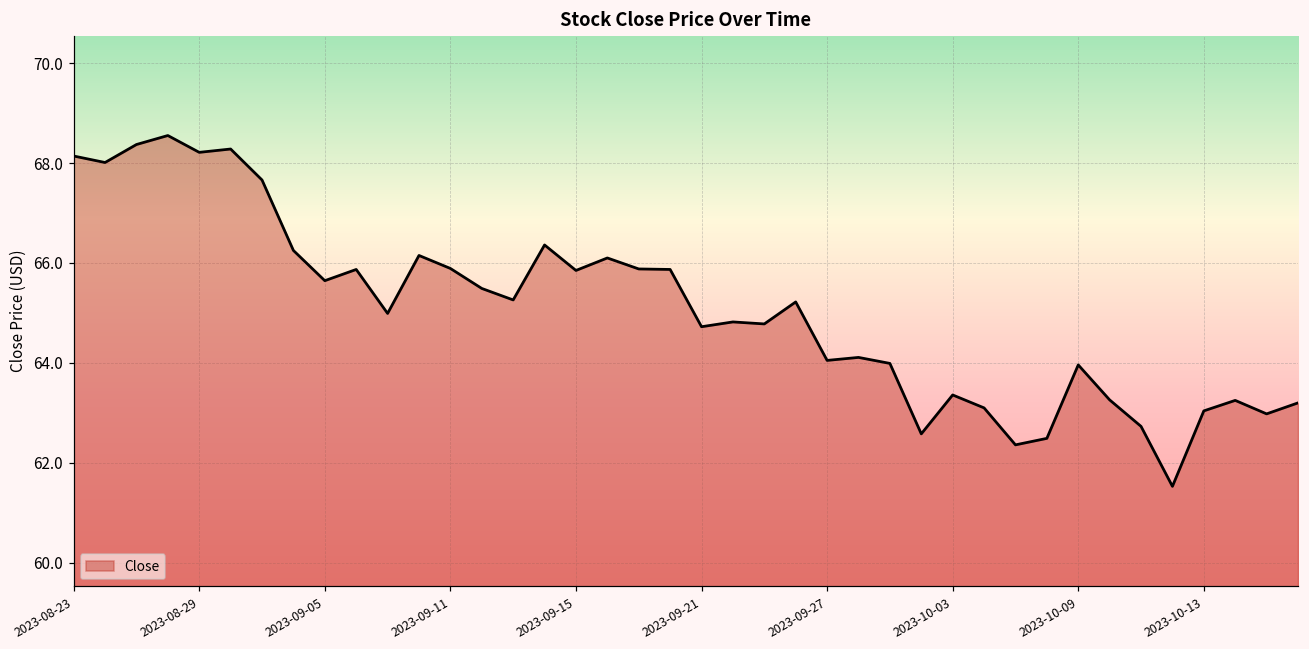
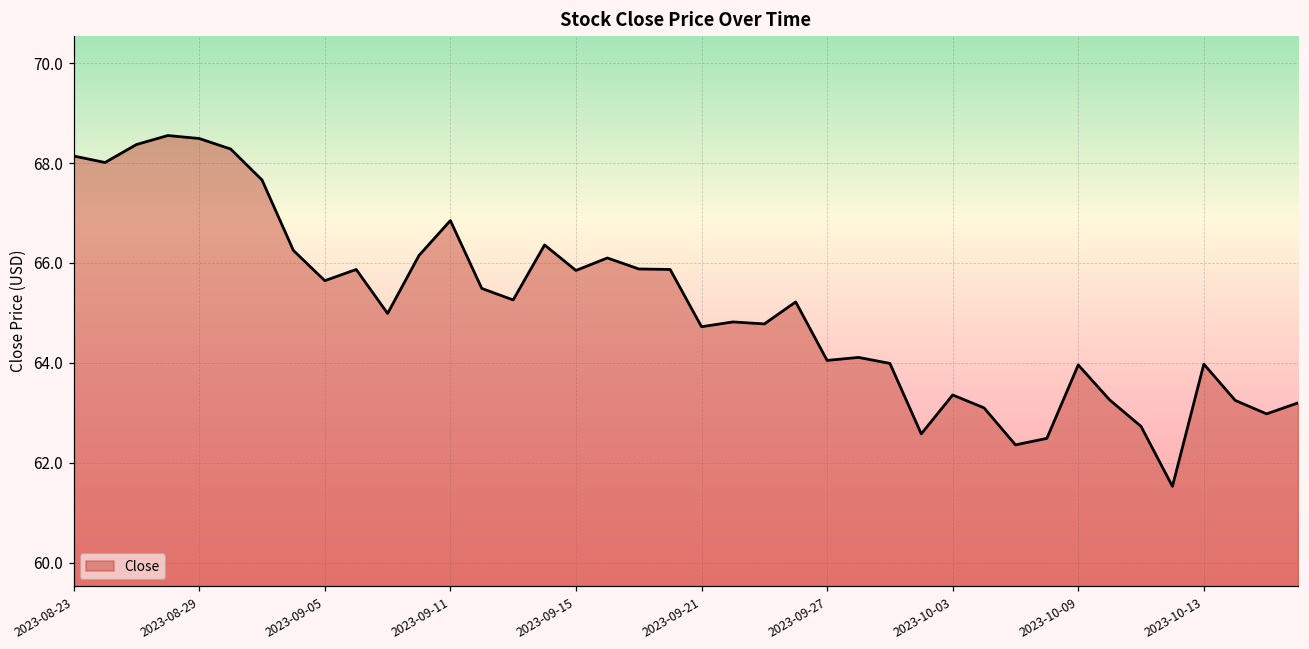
2023-08-29: 68.2 -> 68.5
2023-09-11: 65.9 -> 66.8
2023-10-13: 63.0 -> 64.0
